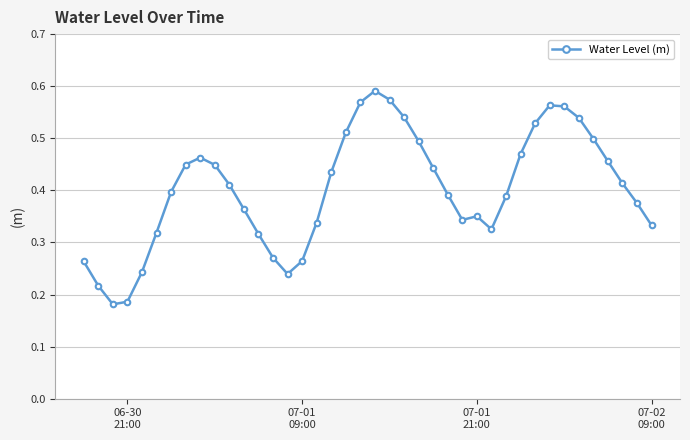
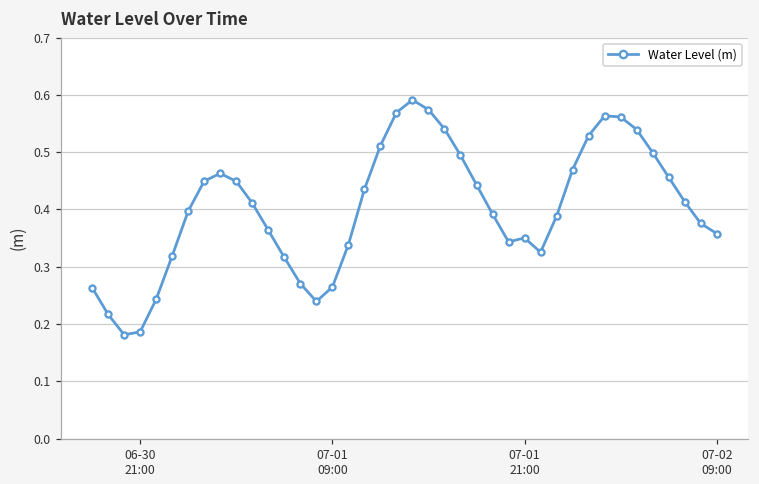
07-02 09:00: 0.33 -> 0.36
